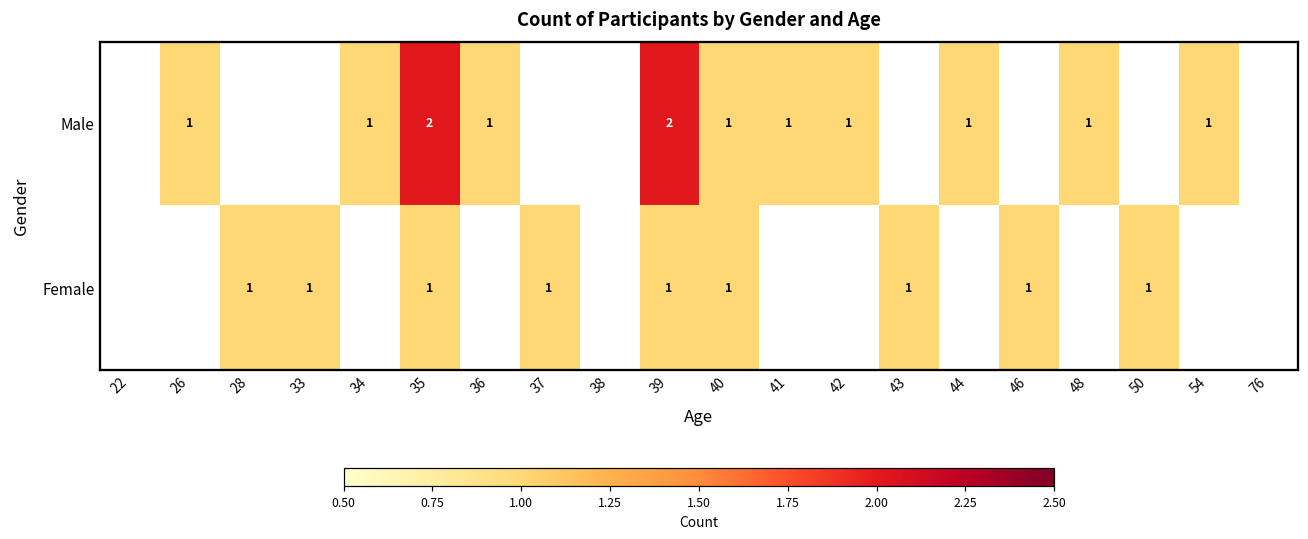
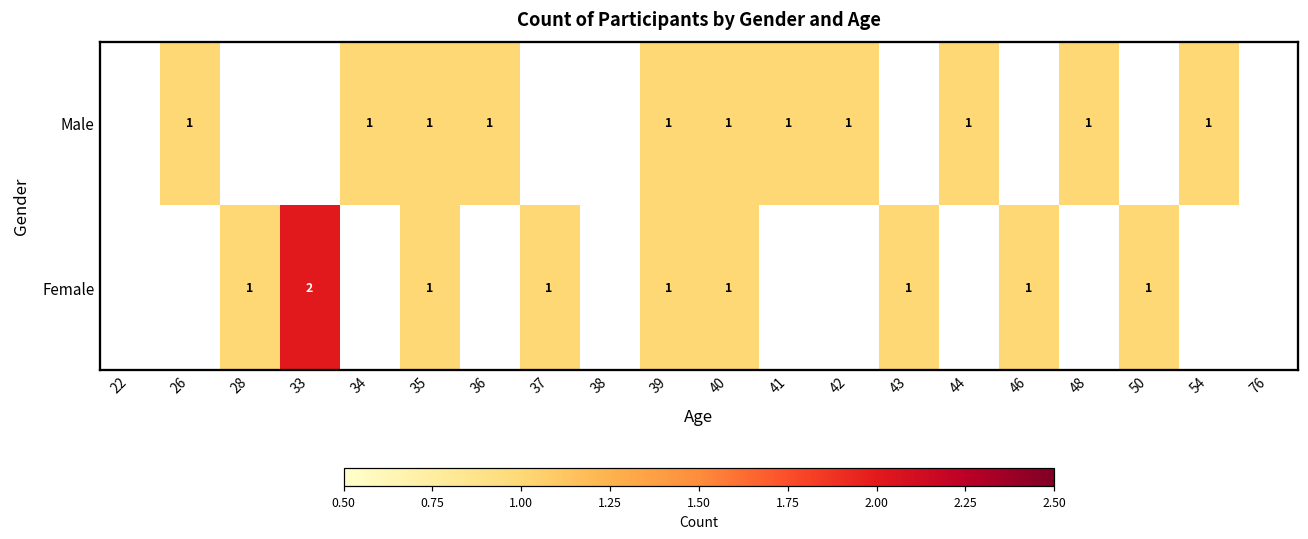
Male, 35: 2 -> 1
Male, 39: 2 -> 1
Female, 33: 1 -> 2
